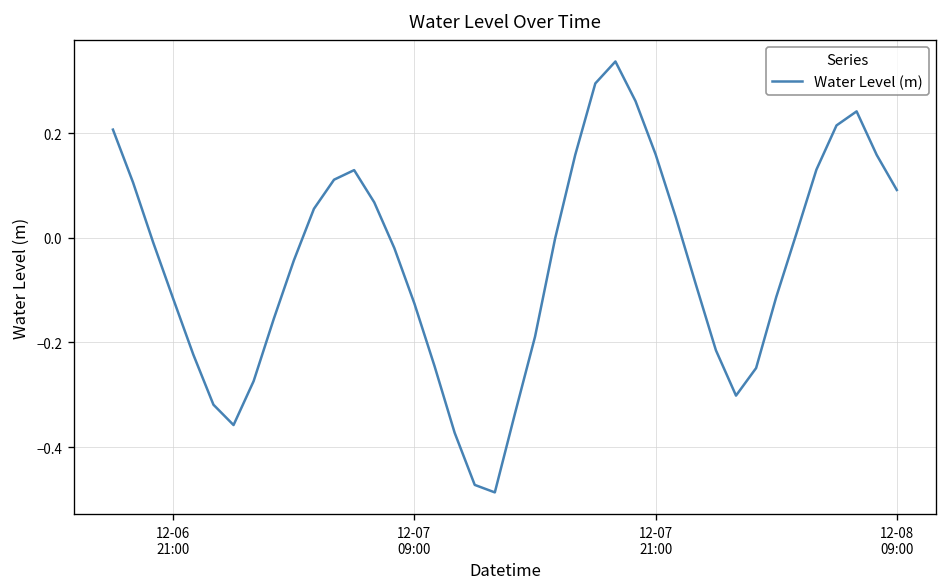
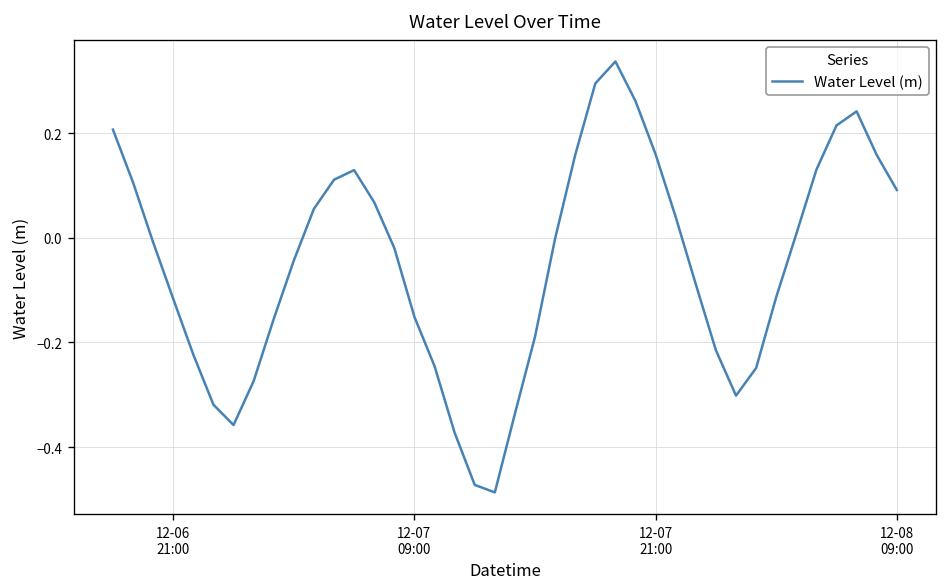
12-07 09:00: -0.13 -> -0.15
